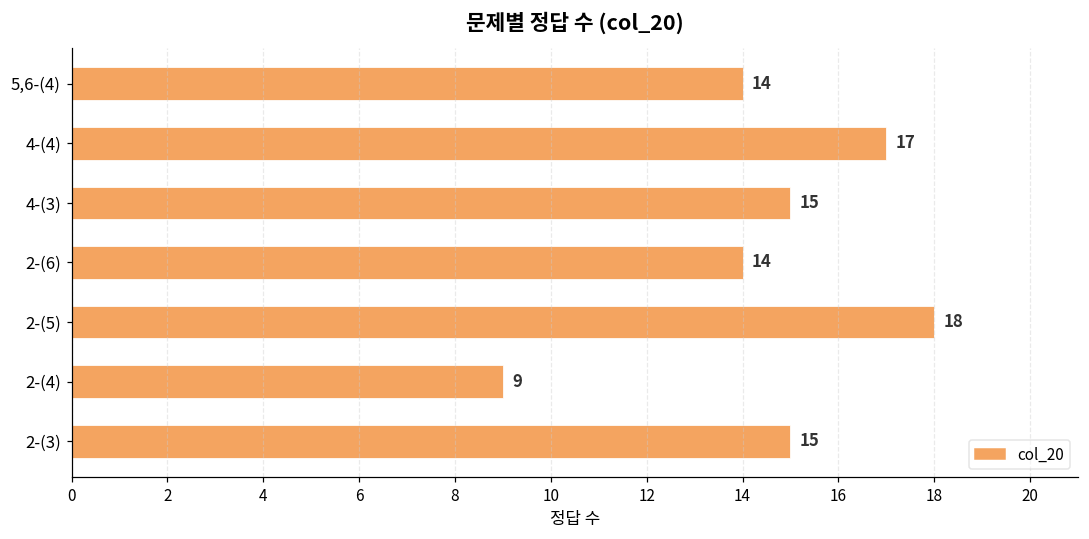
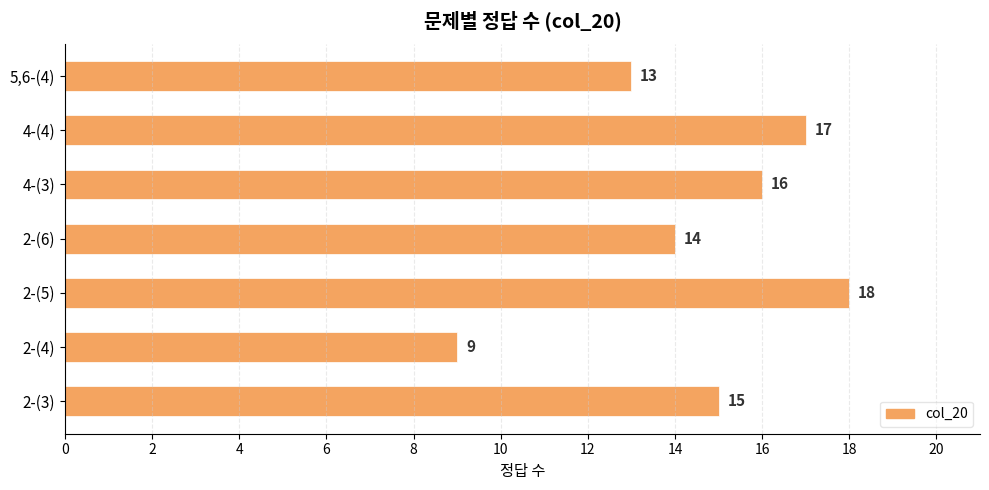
5,6-(4): 14 -> 13
4-(3): 15 -> 16
